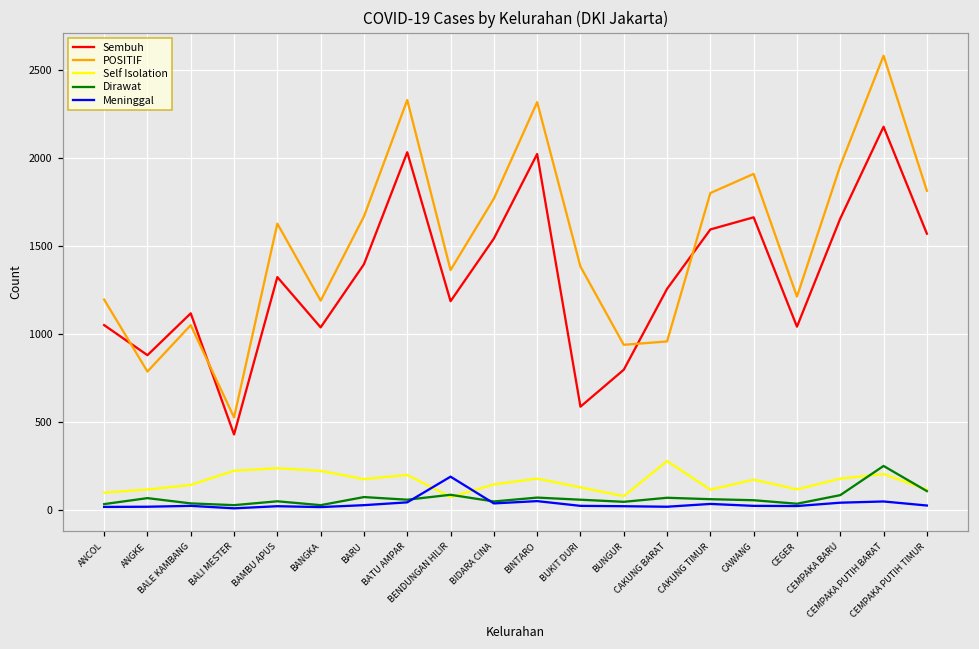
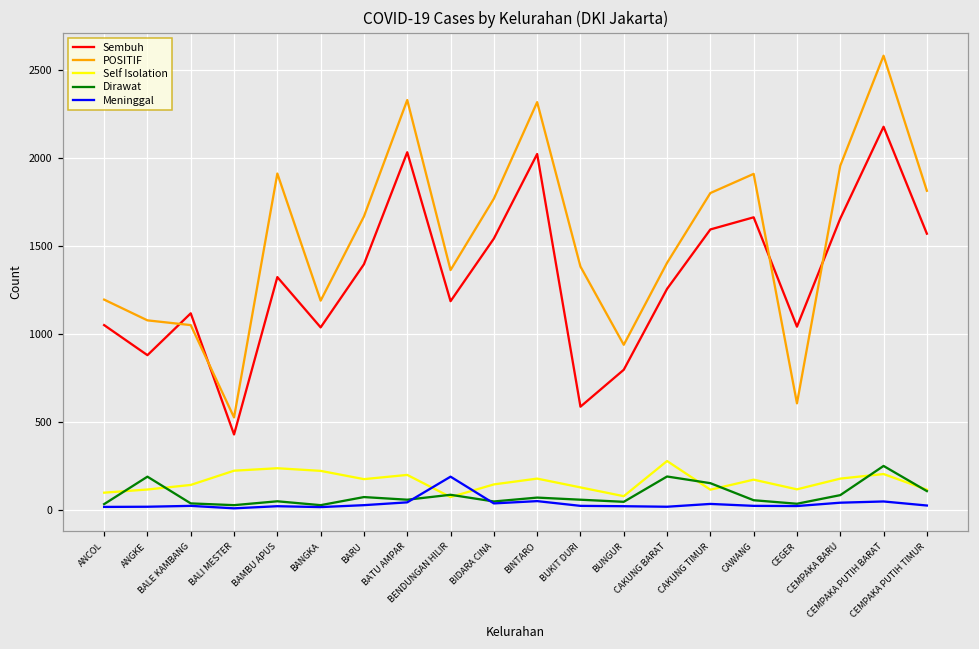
POSITIF, ANGKE: 790 -> 1080
Dirawat, ANGKE: 70 -> 190
POSITIF, BAMBU APUS: 1630 -> 1910
POSITIF, CAKUNG BARAT: 960 -> 1400
Dirawat, CAKUNG BARAT: 70 -> 190
Dirawat, CAKUNG TIMUR: 60 -> 150
POSITIF, CEGER: 1210 -> 610
